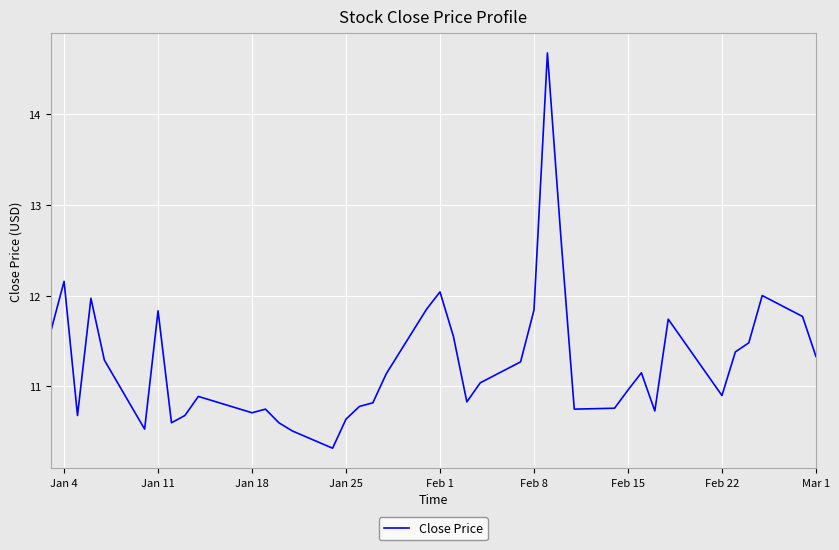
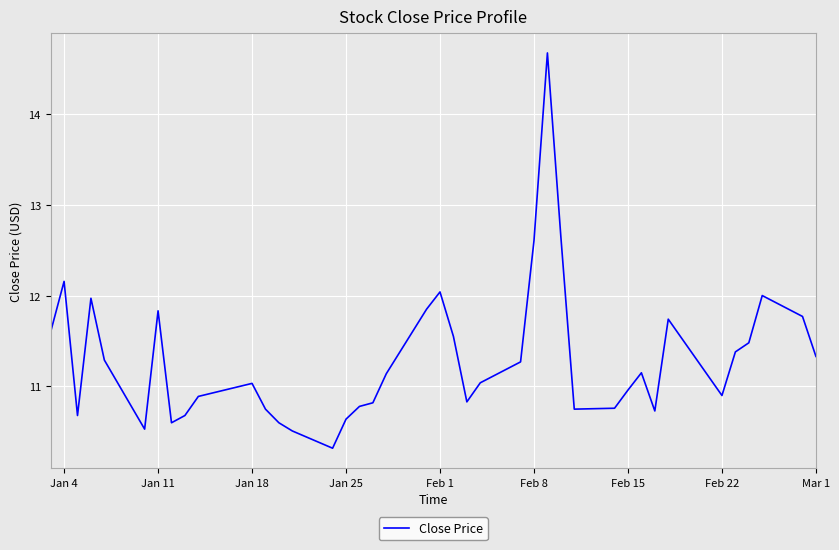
Jan 18: 10.7 -> 11.0
Feb 8: 11.8 -> 12.6
